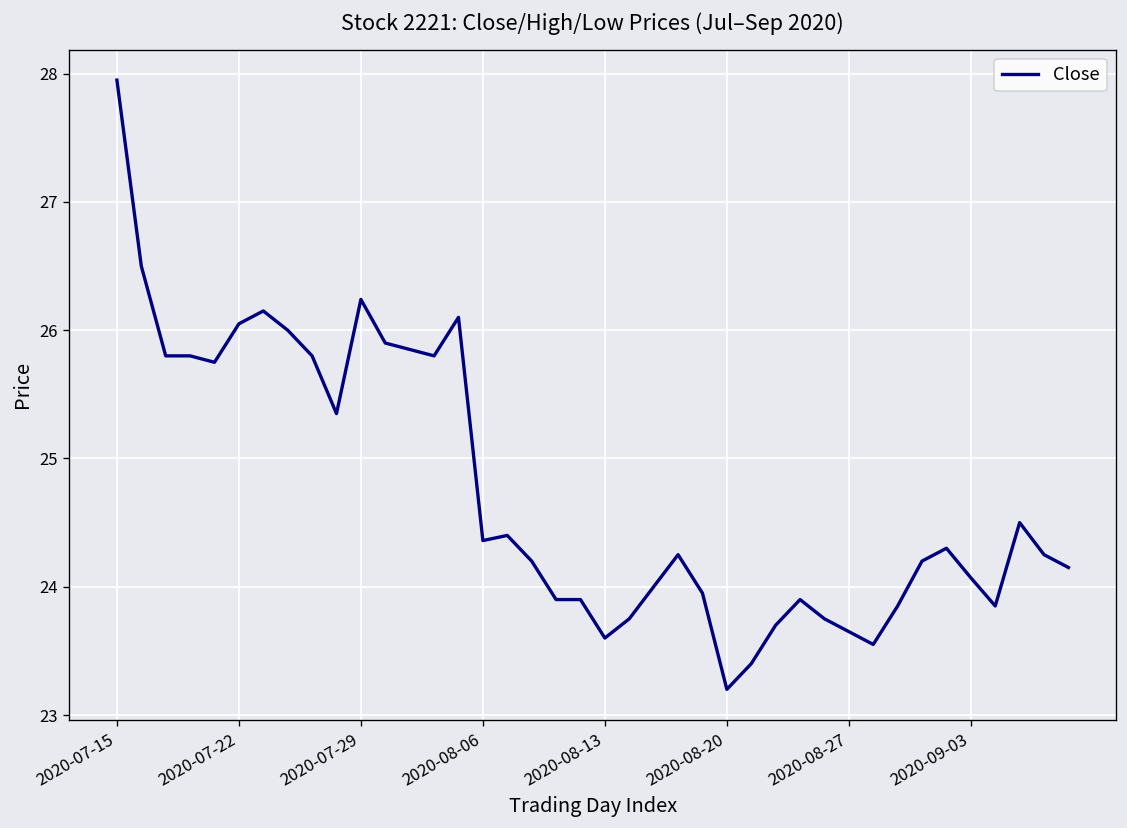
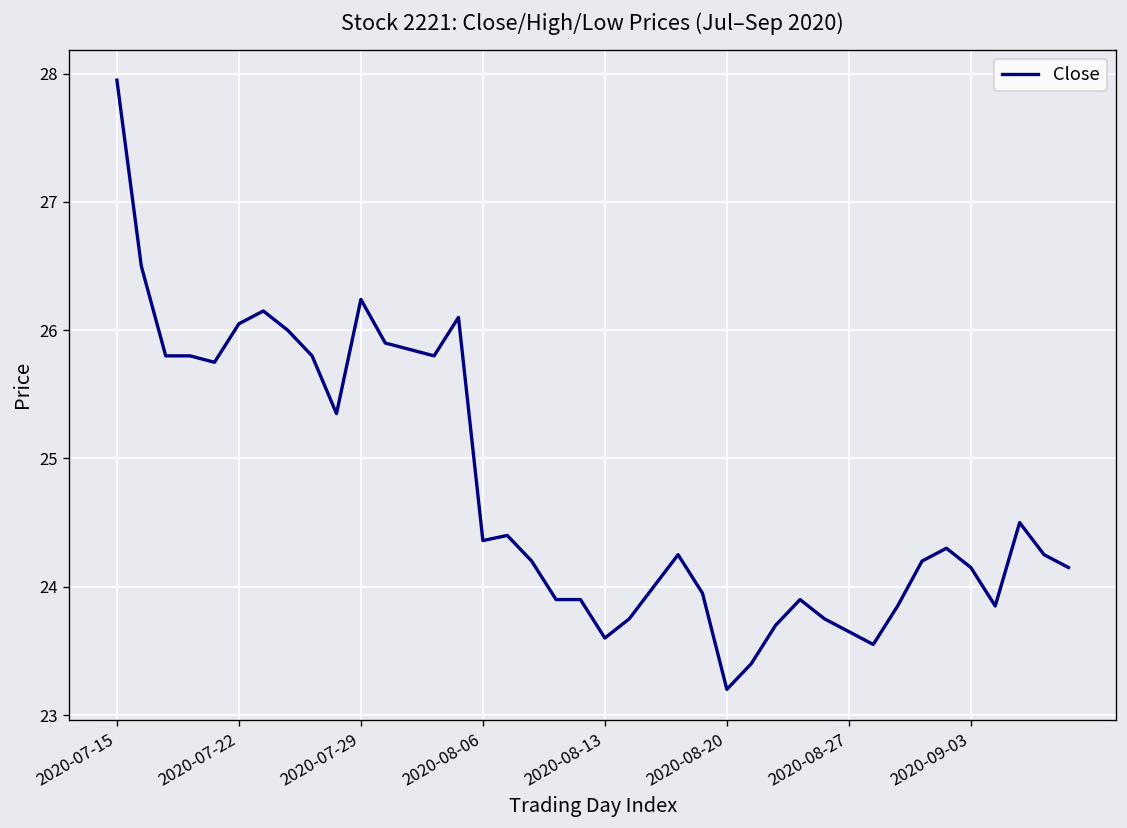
2020-09-03: 24.07 -> 24.15
